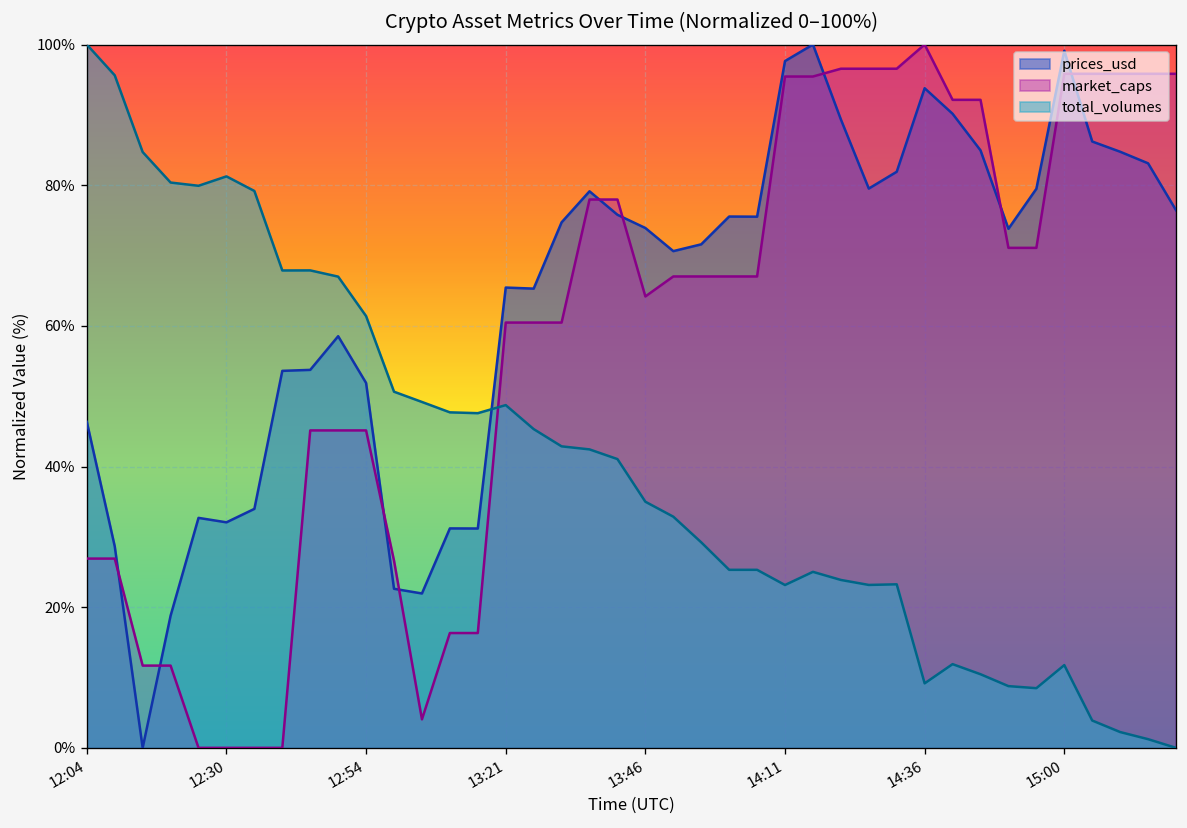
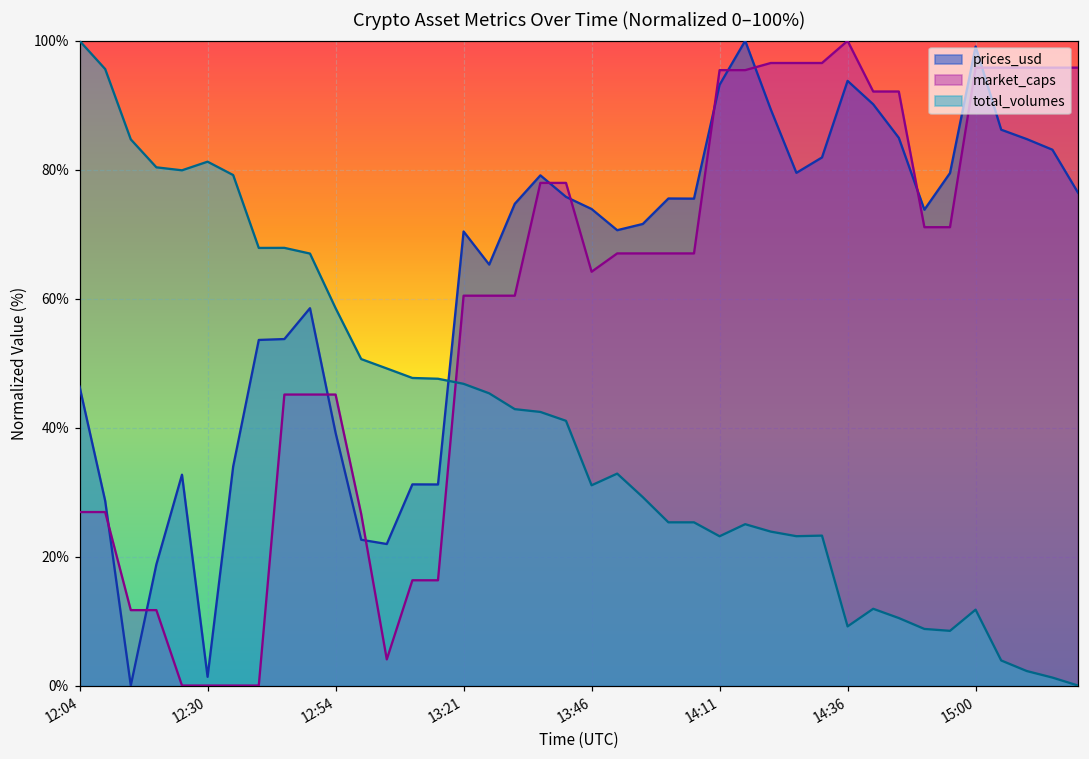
prices_usd, 12:30: 32% -> 1%
prices_usd, 12:54: 52% -> 39%
total_volumes, 12:54: 61% -> 59%
prices_usd, 13:21: 65% -> 70%
total_volumes, 13:21: 49% -> 47%
total_volumes, 13:46: 35% -> 31%
prices_usd, 14:11: 98% -> 93%
